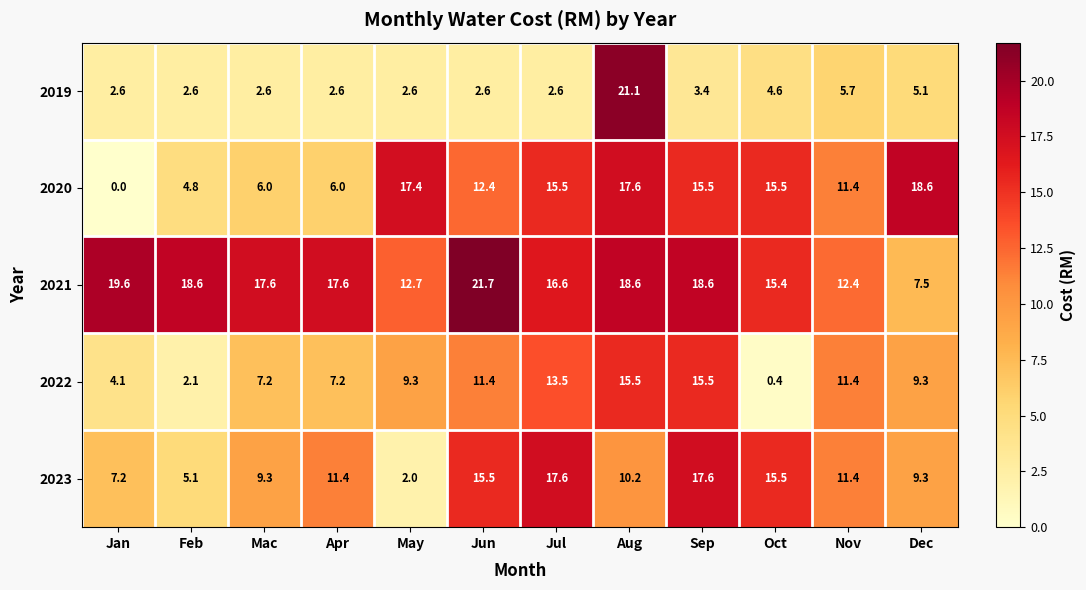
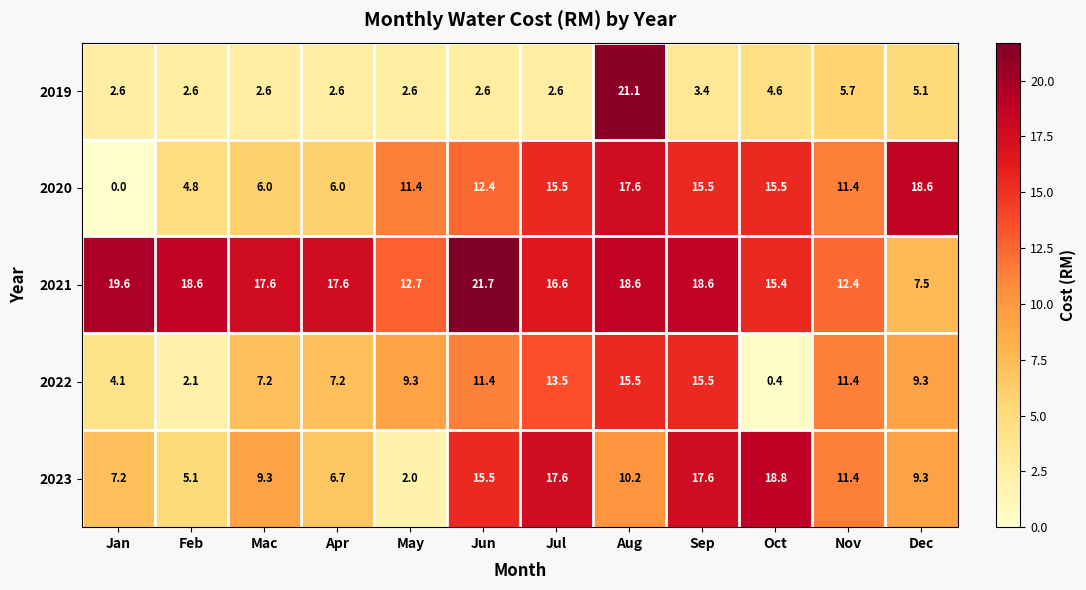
2020, May: 17.4 -> 11.4
2023, Apr: 11.4 -> 6.7
2023, Oct: 15.5 -> 18.8
